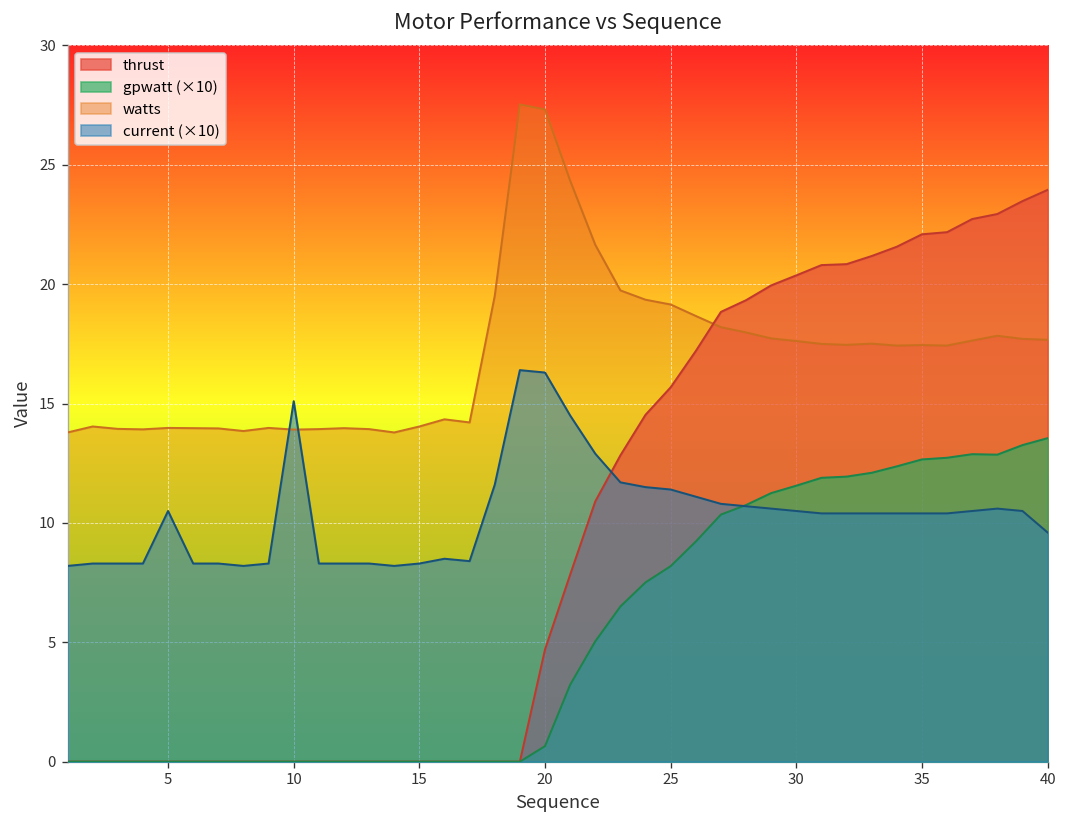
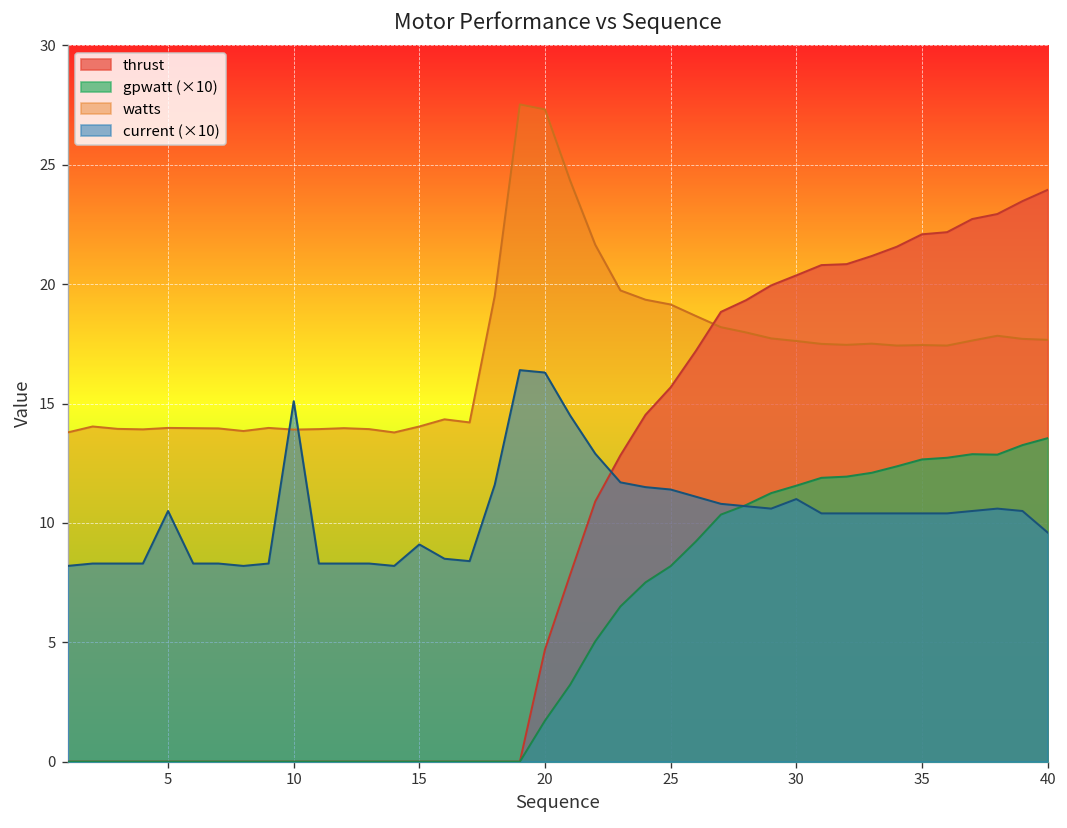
current (×10), 15: 8.3 -> 9.1
gpwatt (×10), 20: 0.7 -> 1.7
current (×10), 30: 10.5 -> 11.0
